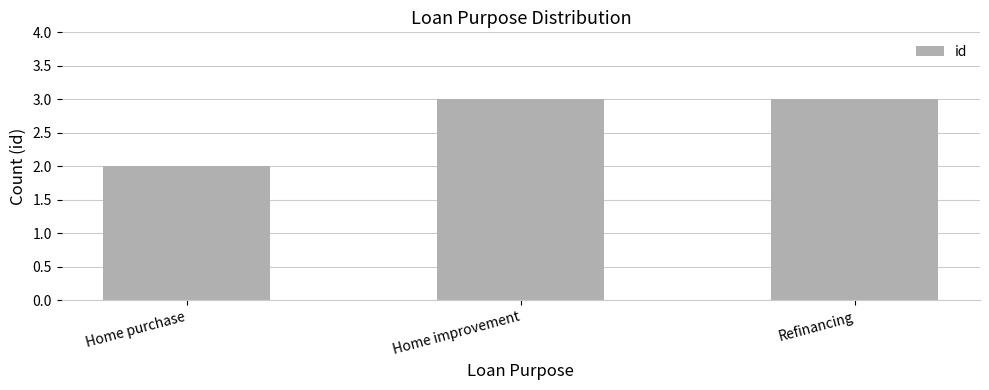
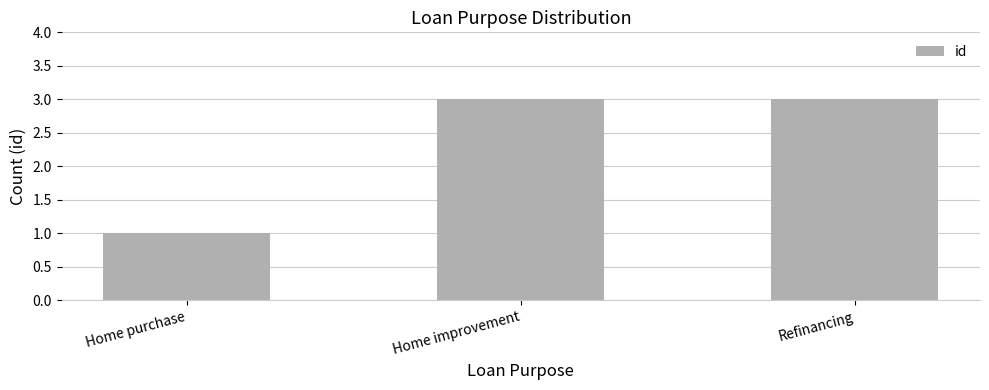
Home purchase: 2 -> 1
